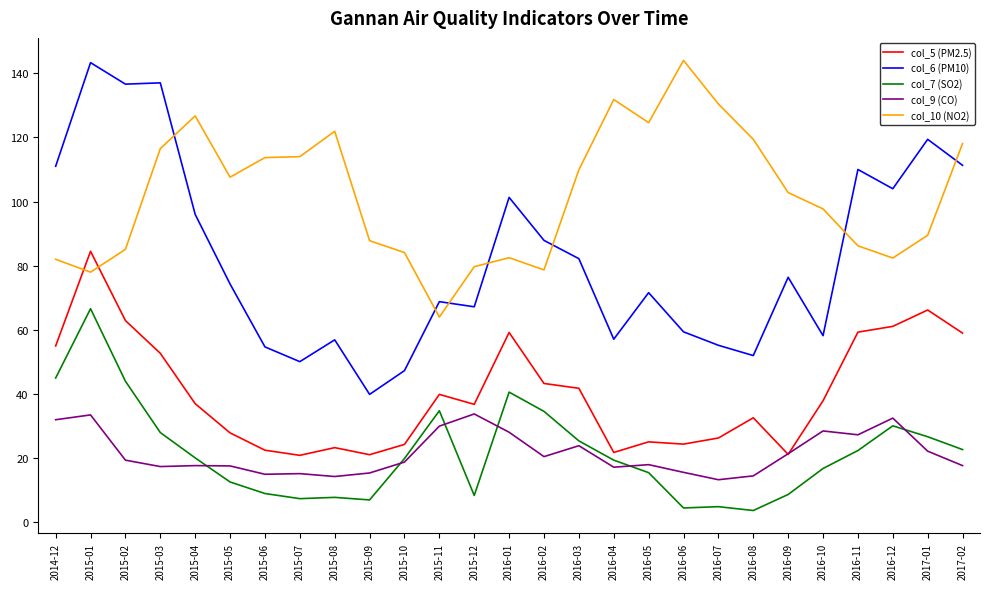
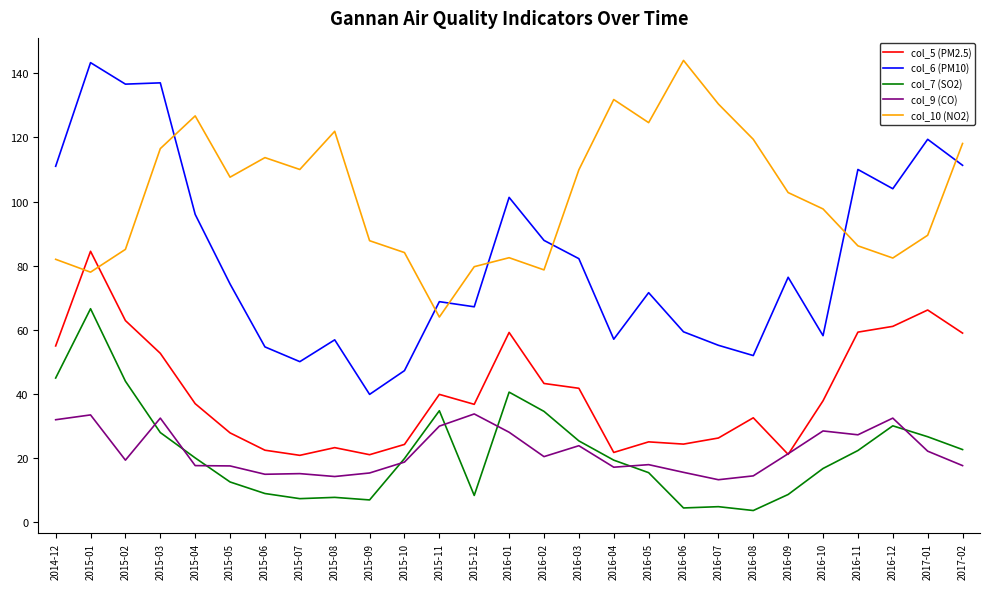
col_9 (CO), 2015-03: 17 -> 33
col_10 (NO2), 2015-07: 114 -> 110
